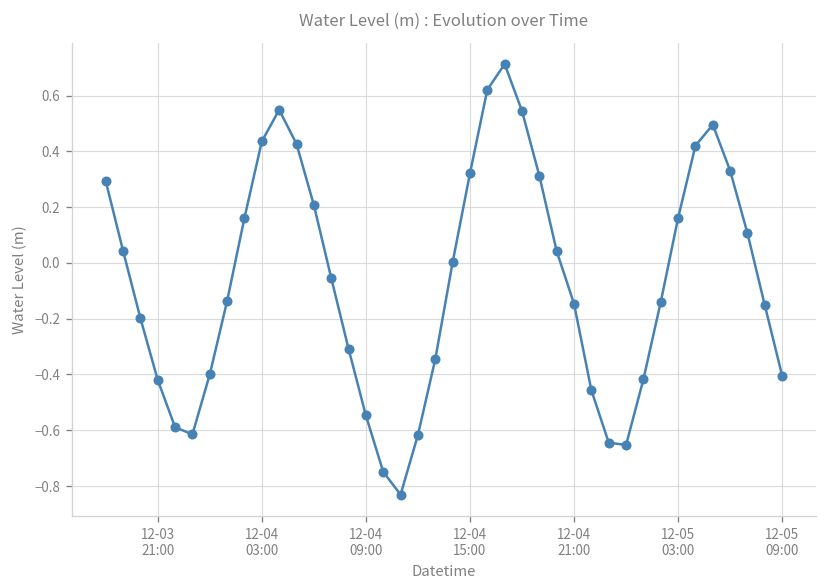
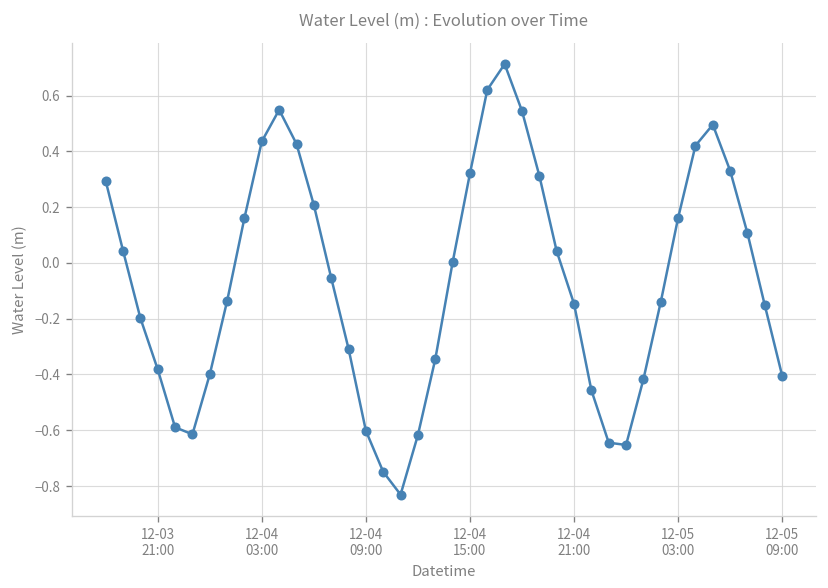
12-03 21:00: -0.42 -> -0.38
12-04 09:00: -0.55 -> -0.60
